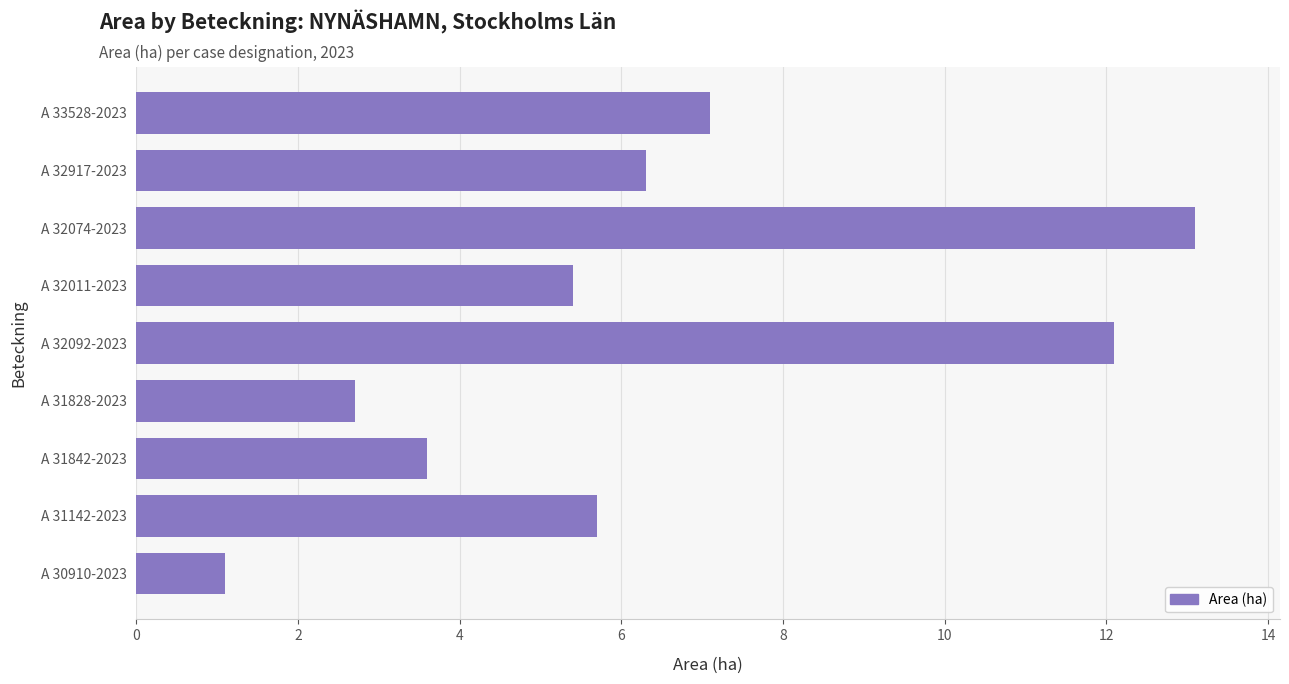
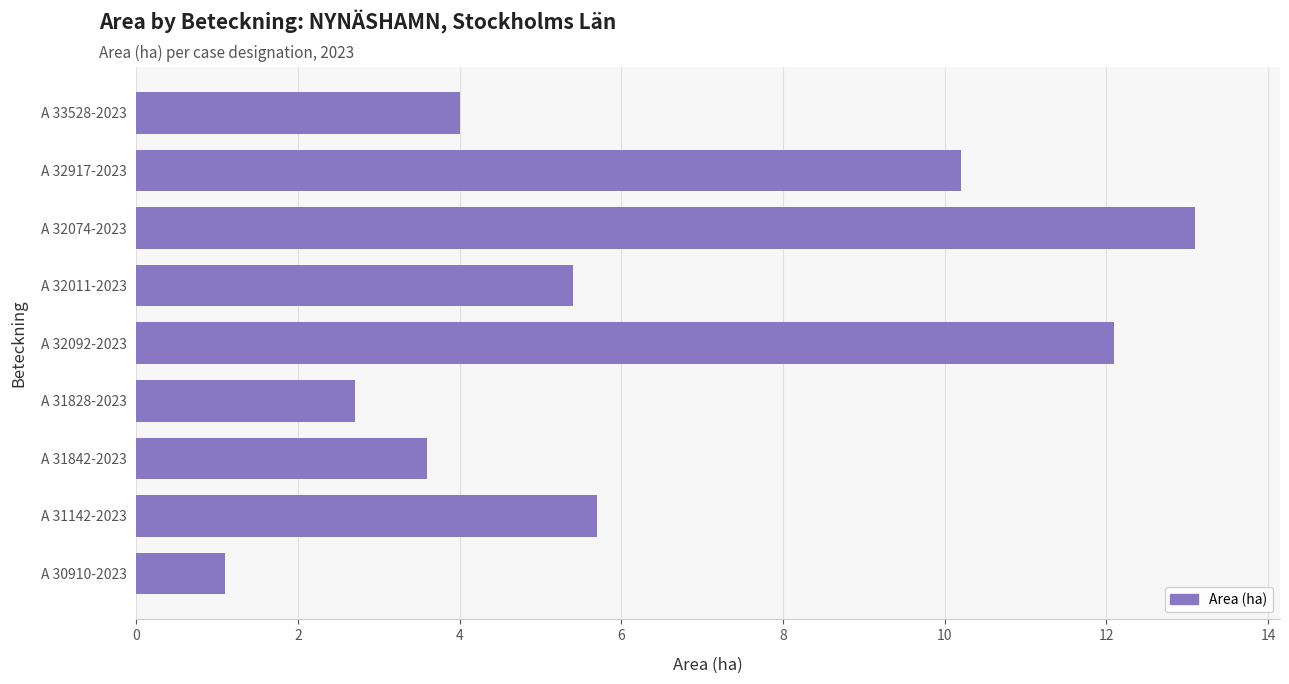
A 33528-2023: 7.1 -> 4.0
A 32917-2023: 6.3 -> 10.2
